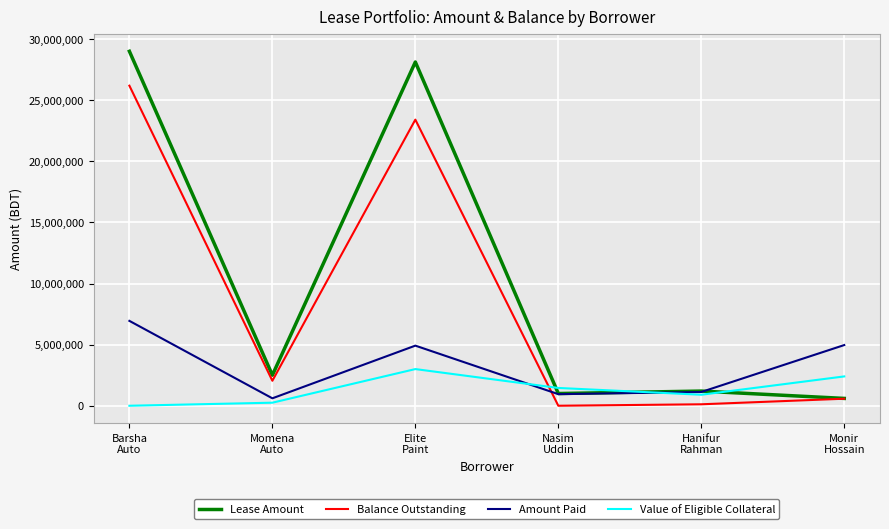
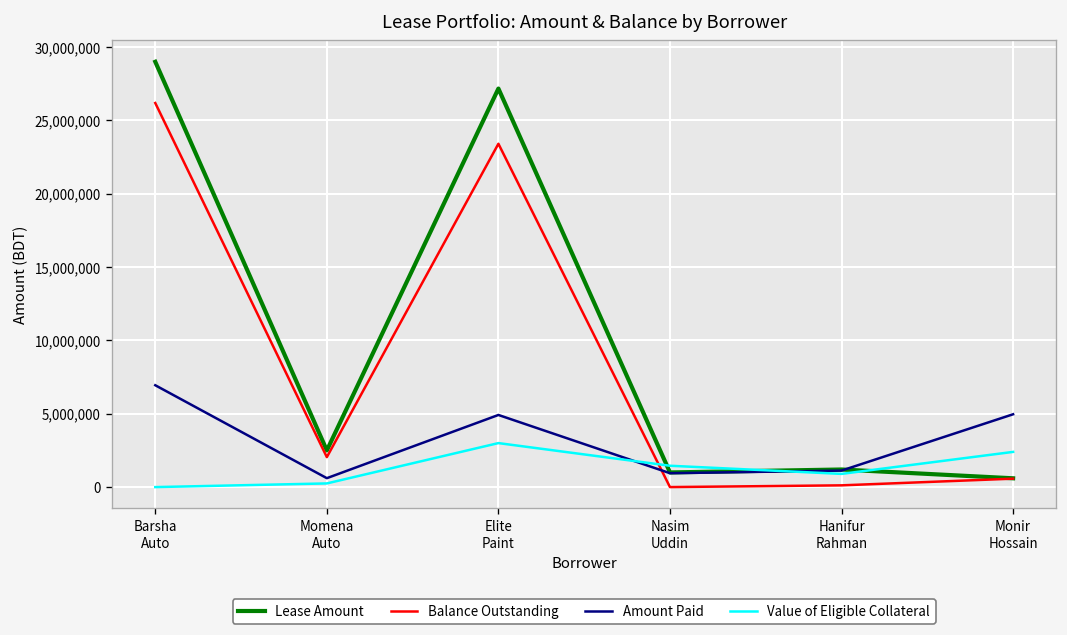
Lease Amount, Elite Paint: 28,100,000 -> 27,200,000
